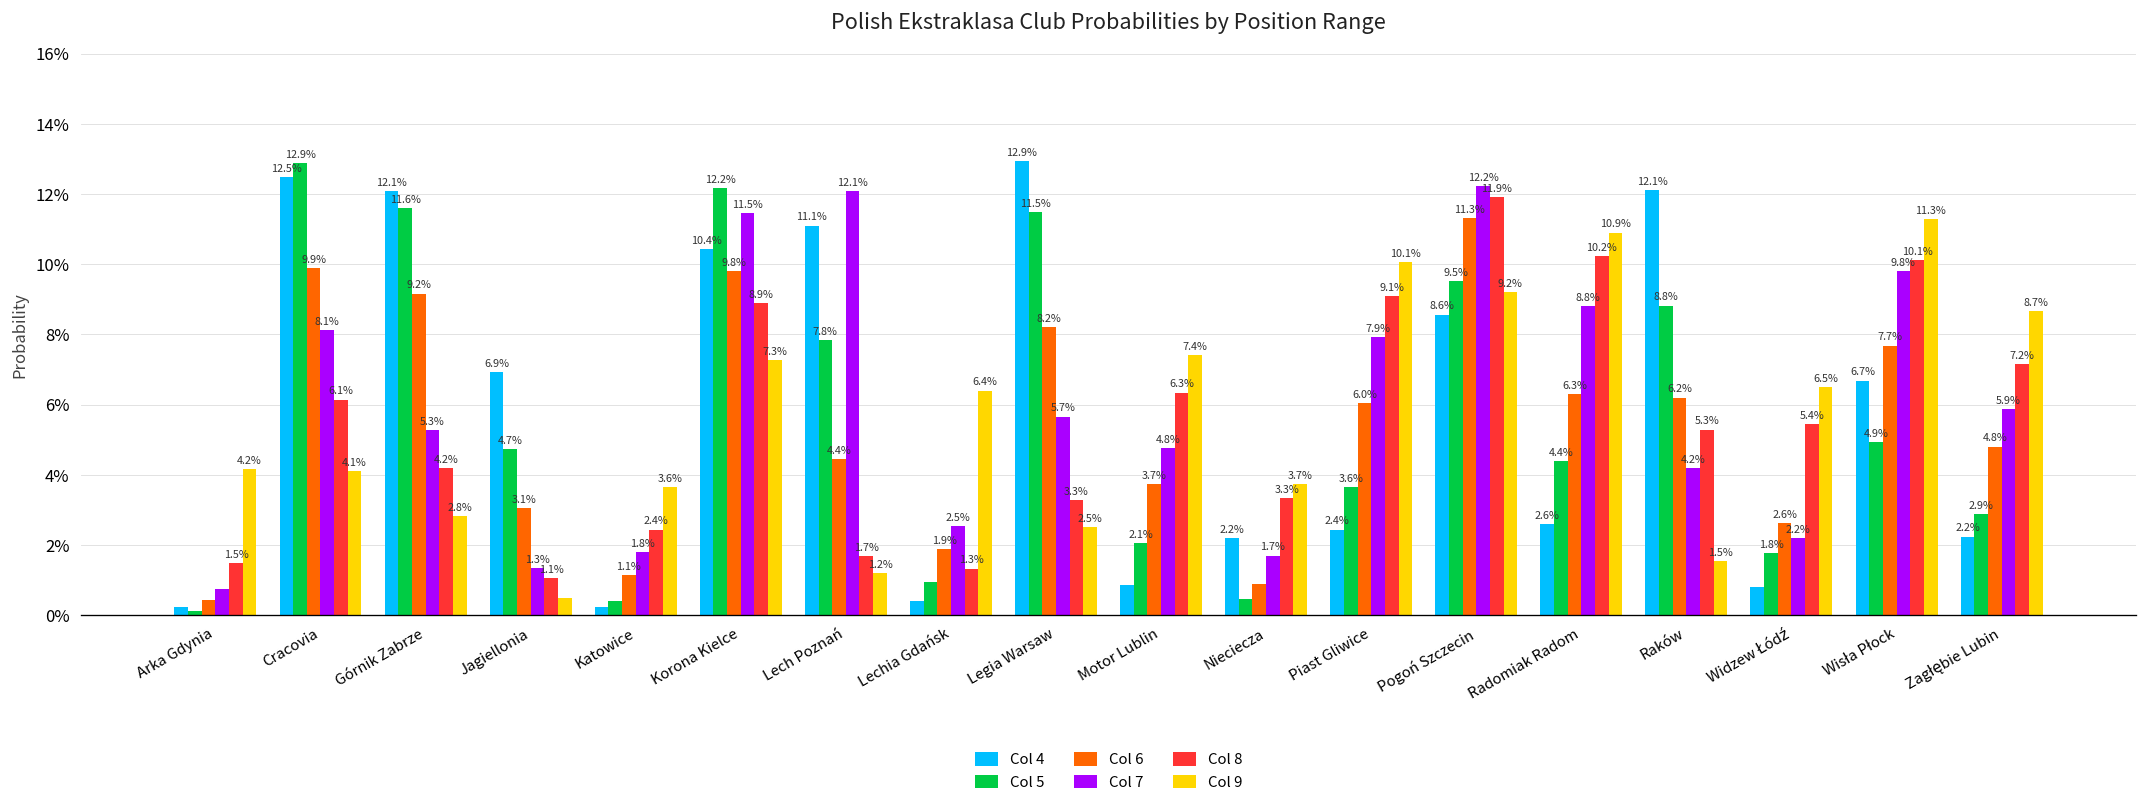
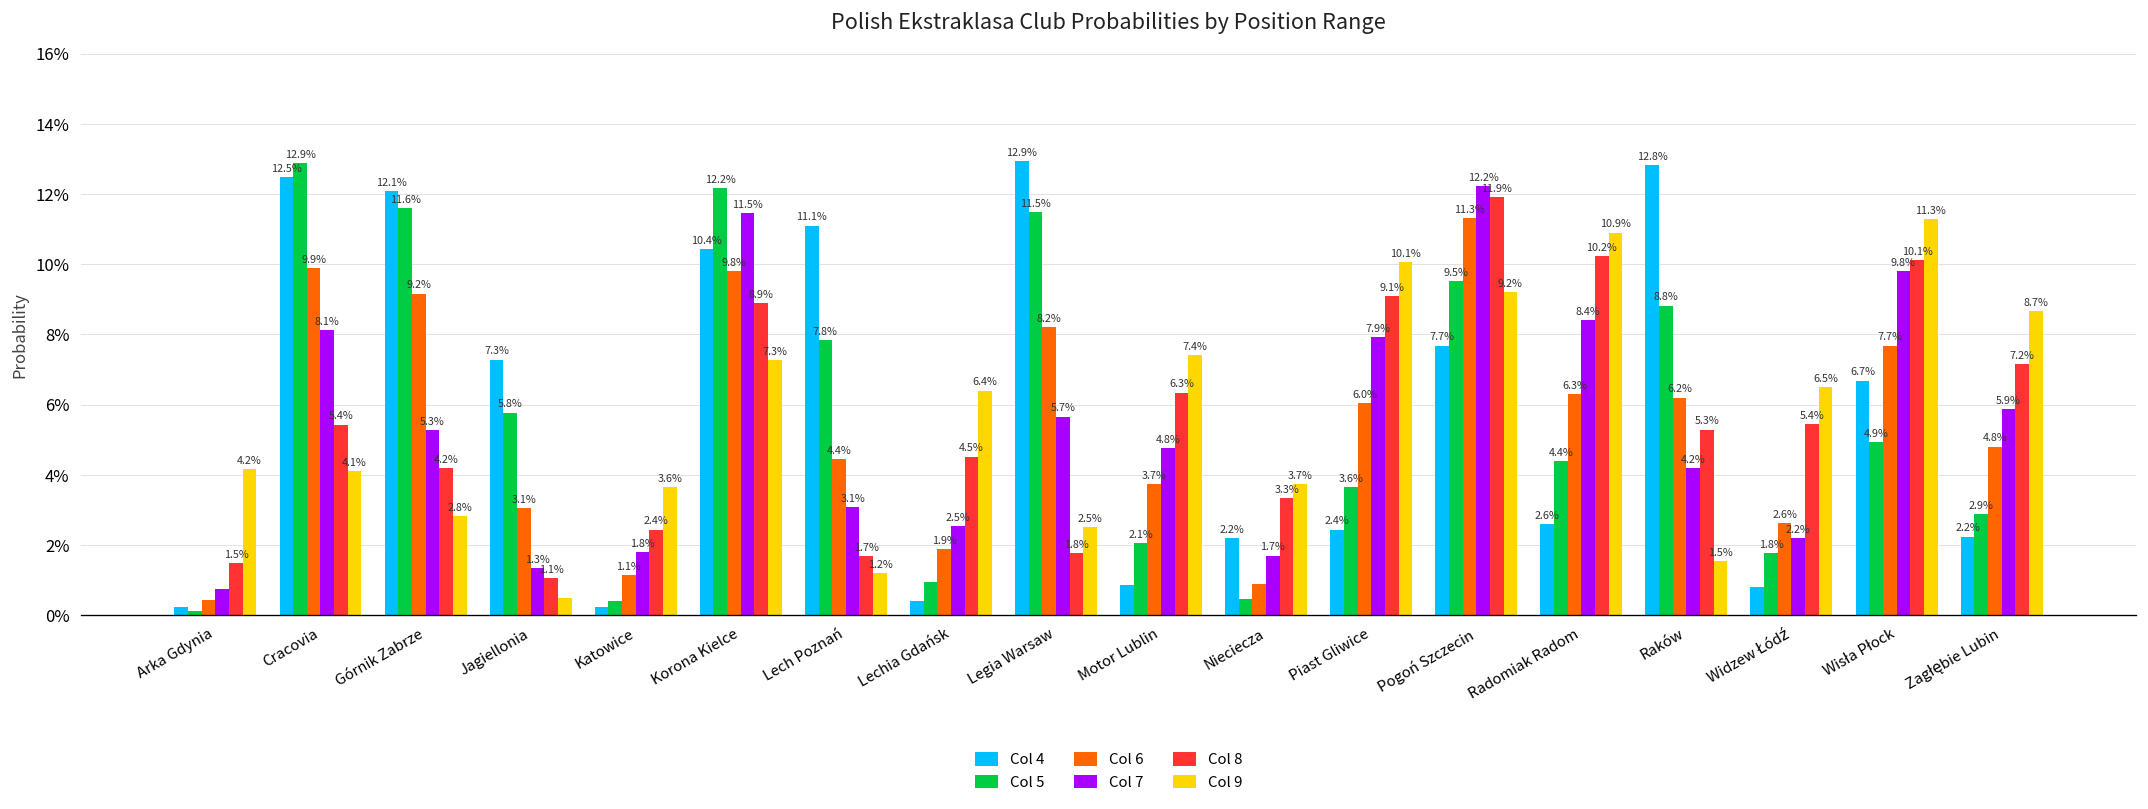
Col 8, Cracovia: 6.1% -> 5.4%
Col 4, Jagiellonia: 6.9% -> 7.3%
Col 5, Jagiellonia: 4.7% -> 5.8%
Col 7, Lech Poznań: 12.1% -> 3.1%
Col 8, Lechia Gdańsk: 1.3% -> 4.5%
Col 8, Legia Warsaw: 3.3% -> 1.8%
Col 4, Pogoń Szczecin: 8.6% -> 7.7%
Col 7, Radomiak Radom: 8.8% -> 8.4%
Col 4, Raków: 12.1% -> 12.8%
